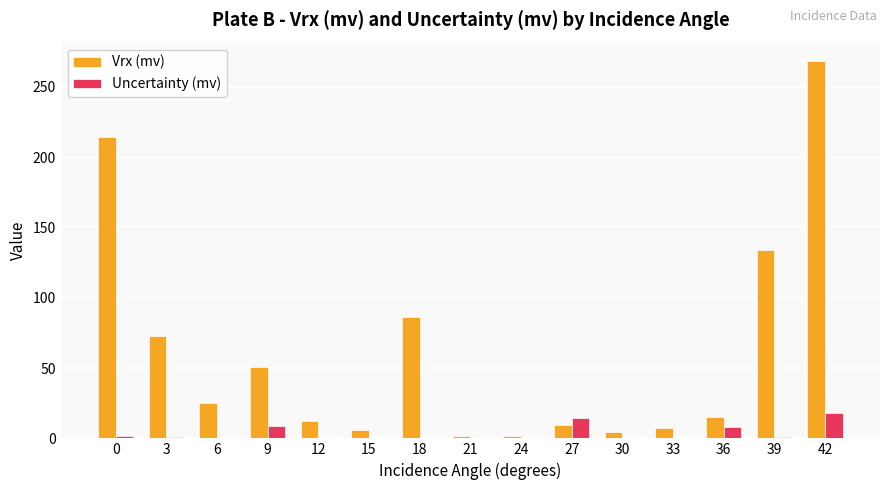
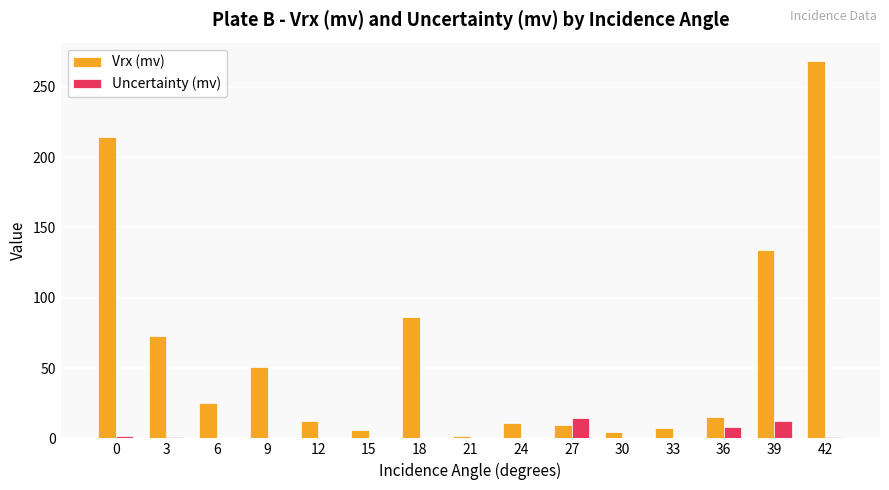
Uncertainty (mv), 9: 9 -> 0
Vrx (mv), 24: 2 -> 11
Uncertainty (mv), 39: 1 -> 12
Uncertainty (mv), 42: 18 -> 1
